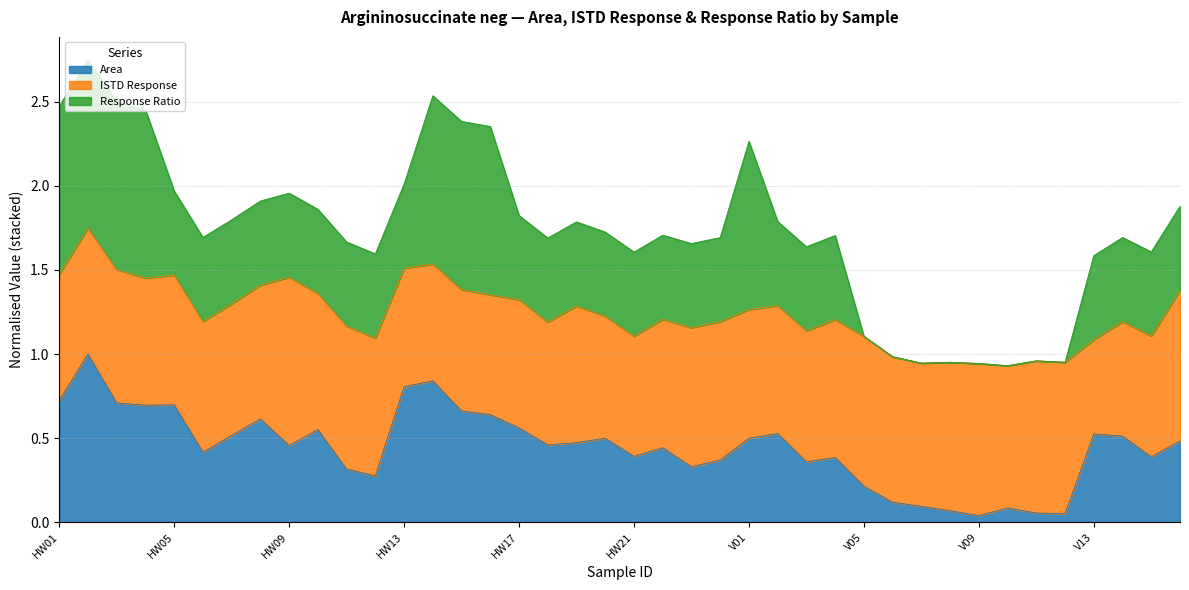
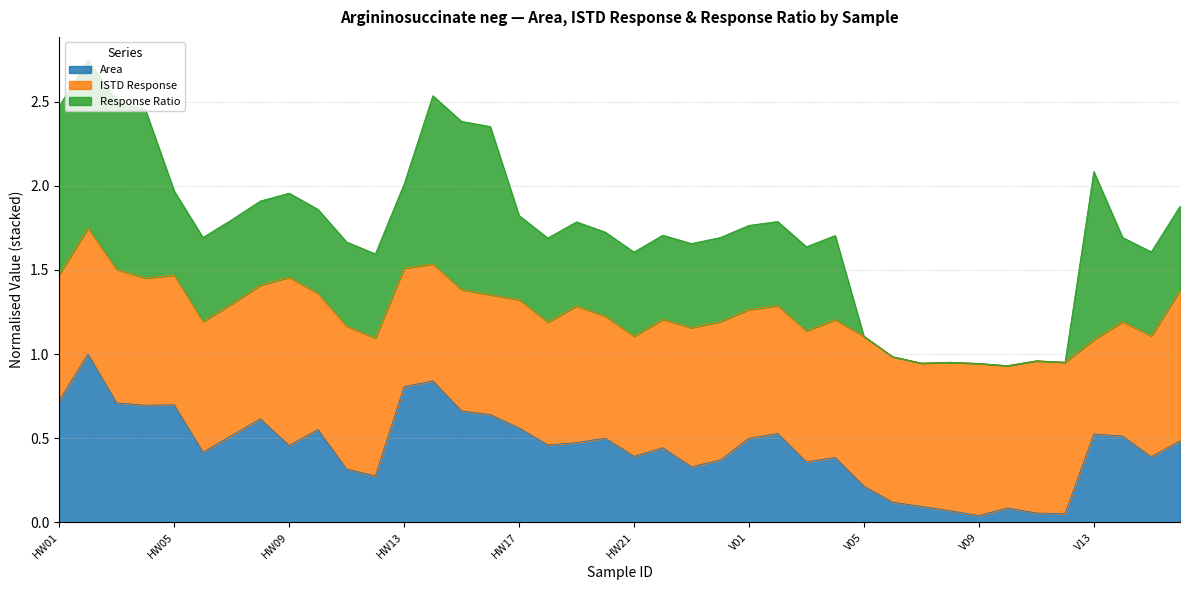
Response Ratio, V01: 1.00 -> 0.50
Response Ratio, V13: 0.50 -> 1.00
